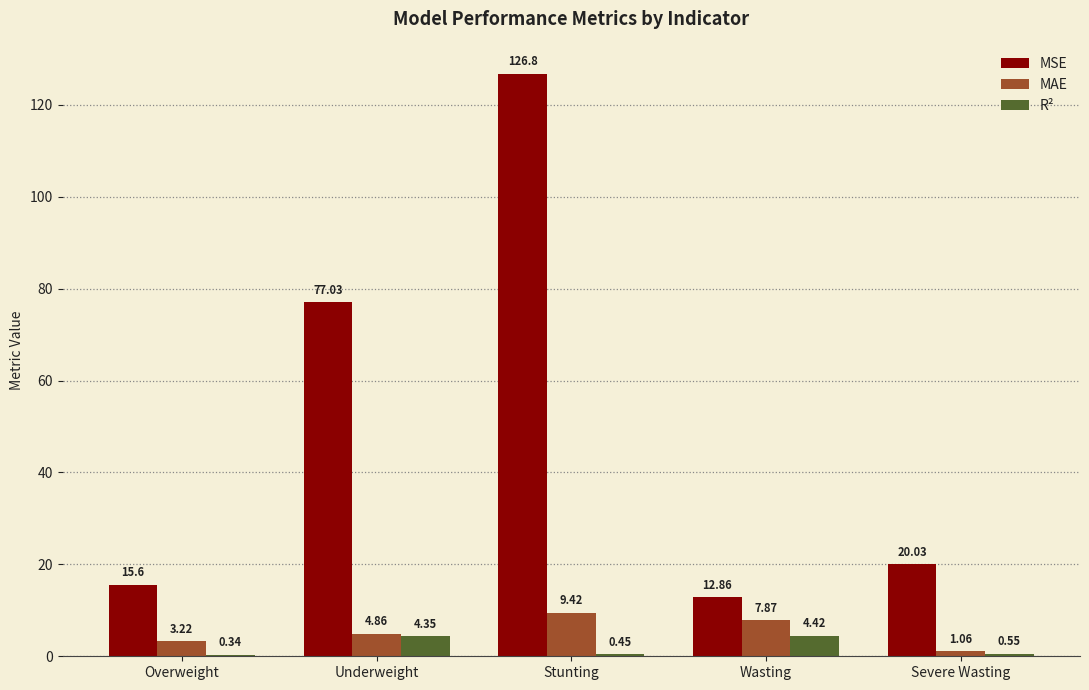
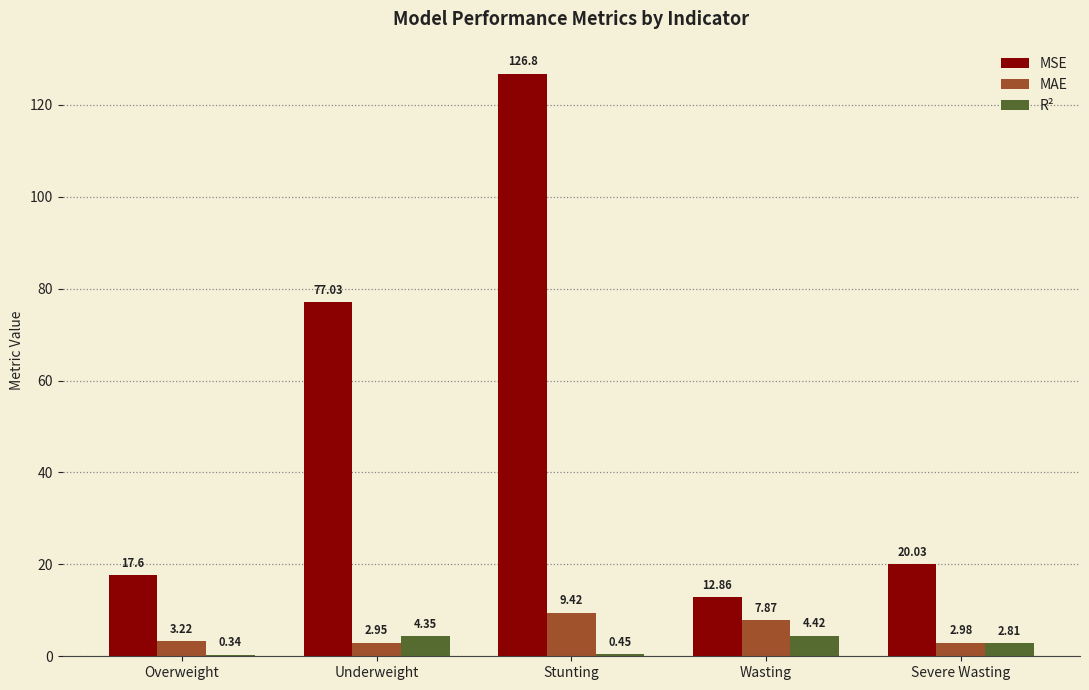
MSE, Overweight: 15.6 -> 17.6
MAE, Underweight: 4.86 -> 2.95
MAE, Severe Wasting: 1.06 -> 2.98
R², Severe Wasting: 0.55 -> 2.81
